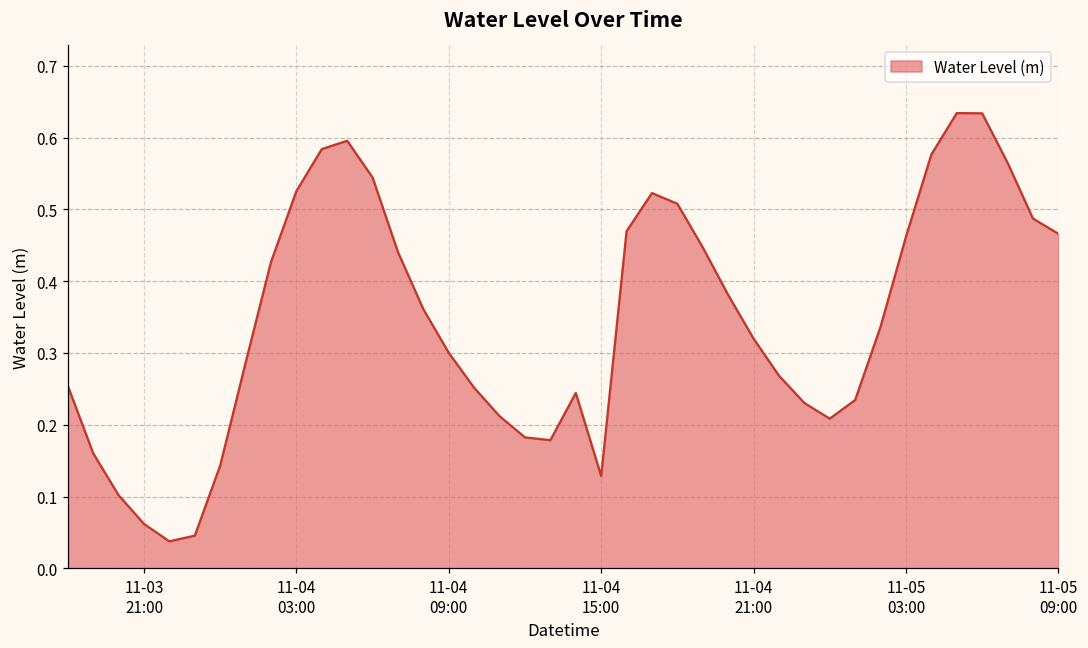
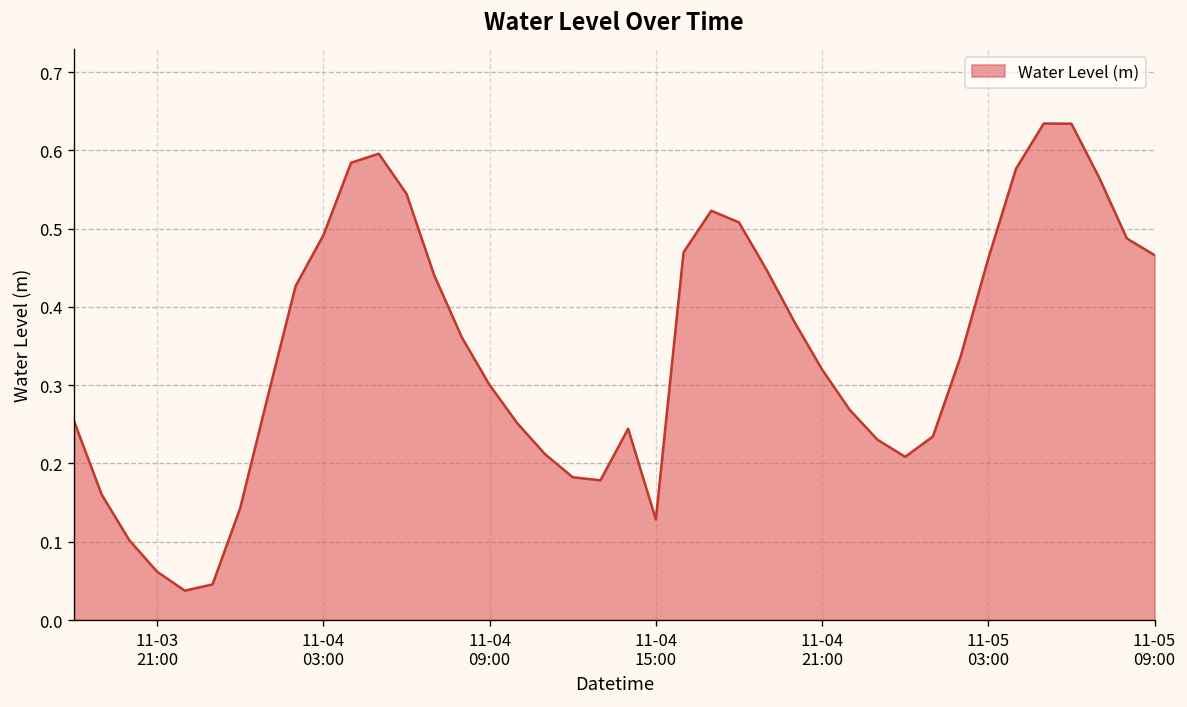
11-04 03:00: 0.53 -> 0.49
